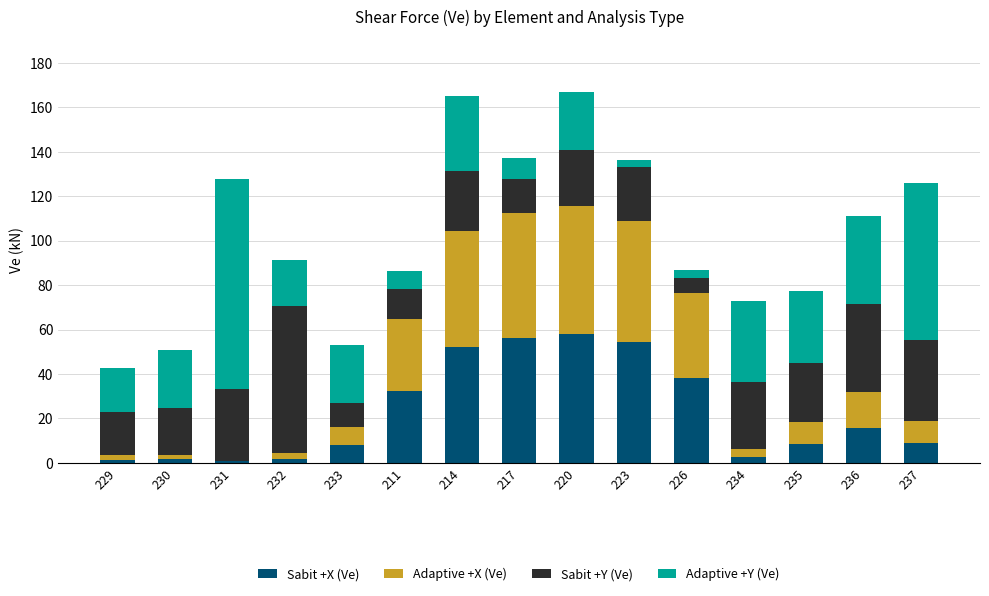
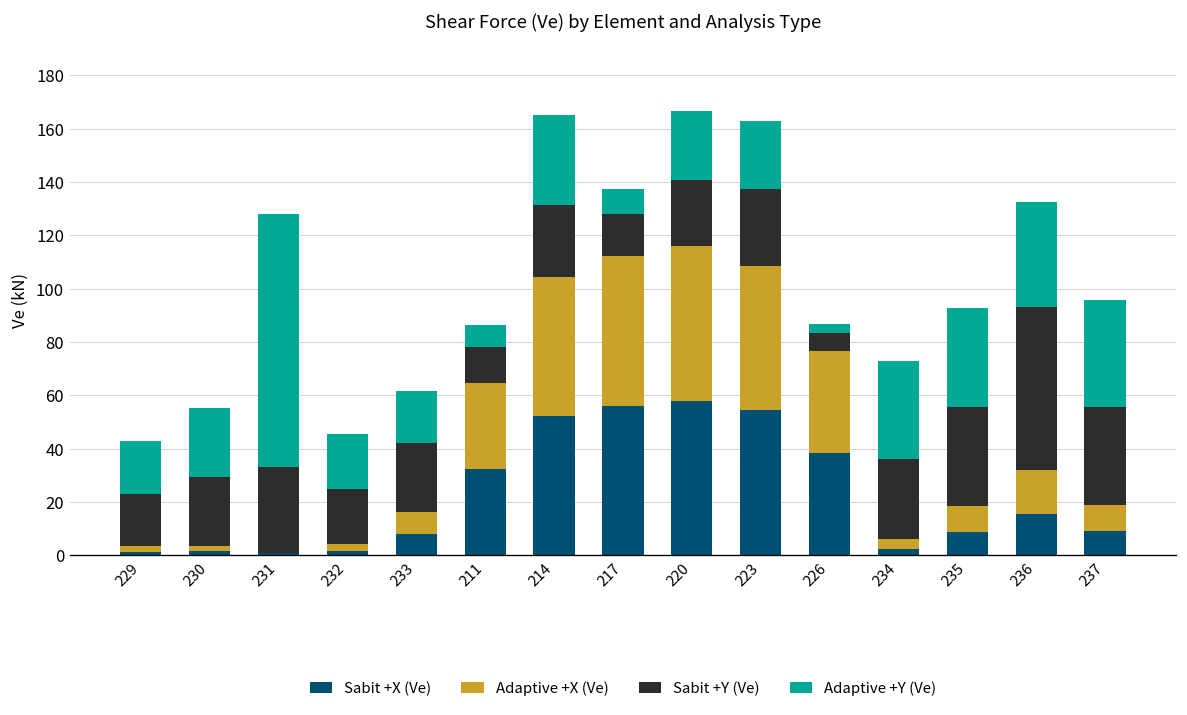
Sabit +Y (Ve), 230: 21 -> 26
Sabit +Y (Ve), 232: 66 -> 20
Sabit +Y (Ve), 233: 11 -> 26
Adaptive +Y (Ve), 233: 26 -> 20
Sabit +Y (Ve), 223: 25 -> 29
Adaptive +Y (Ve), 223: 3 -> 26
Sabit +Y (Ve), 235: 26 -> 37
Adaptive +Y (Ve), 235: 32 -> 37
Sabit +Y (Ve), 236: 40 -> 61
Adaptive +Y (Ve), 237: 70 -> 40
